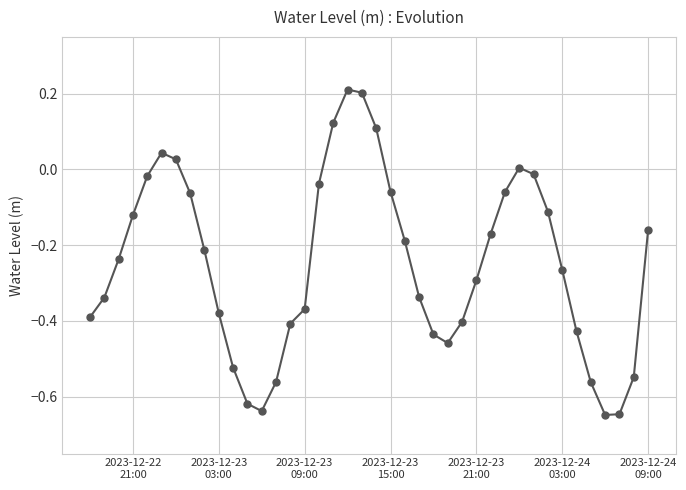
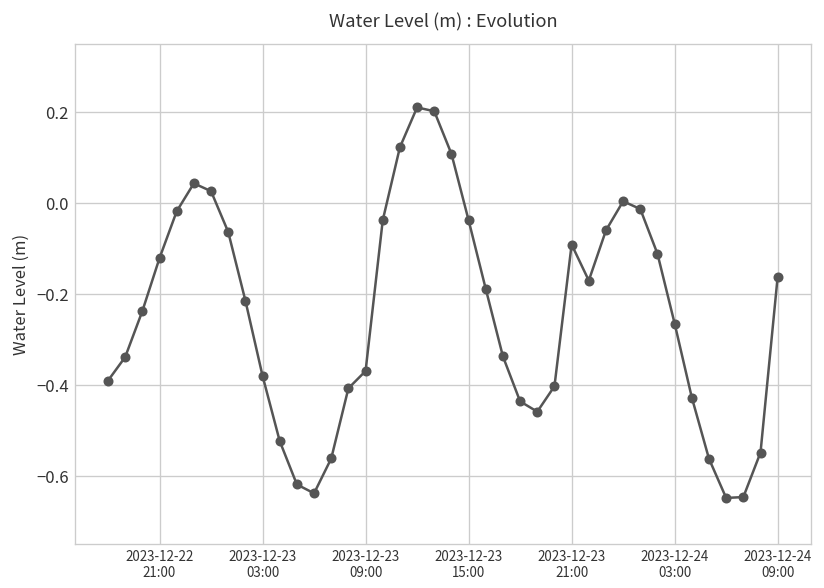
2023-12-23 15:00: -0.06 -> -0.04
2023-12-23 21:00: -0.29 -> -0.09
